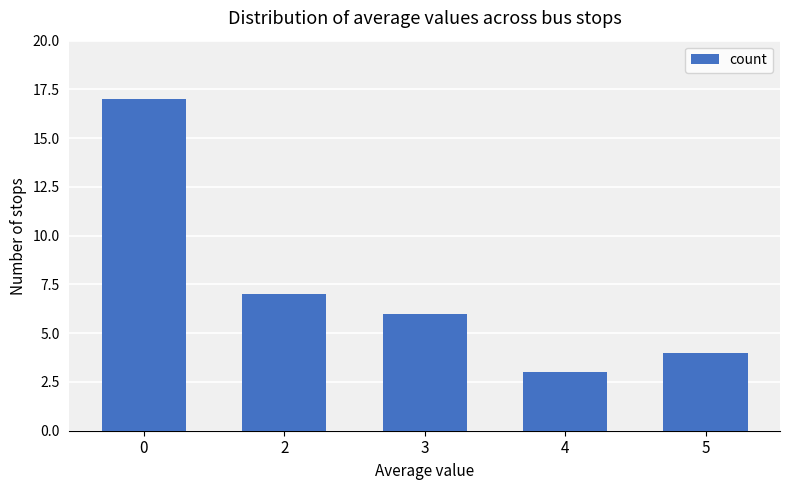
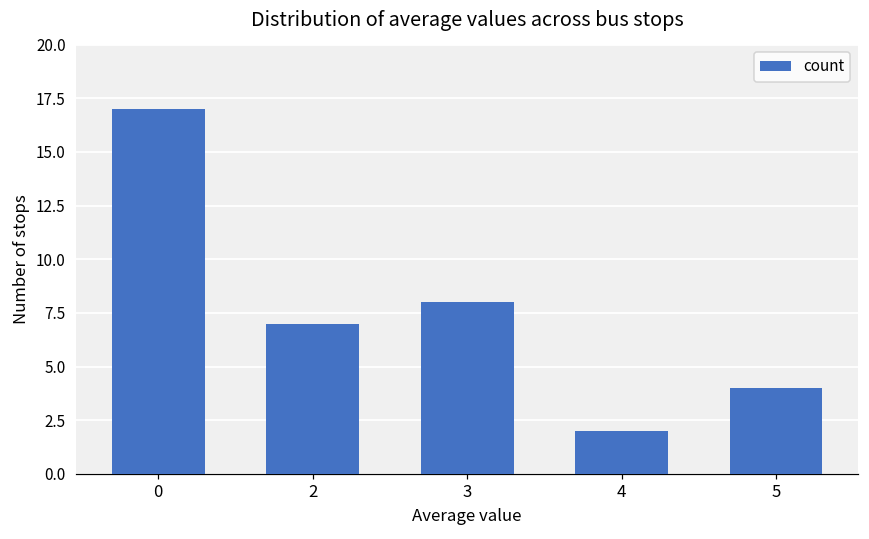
3: 6 -> 8
4: 3 -> 2
